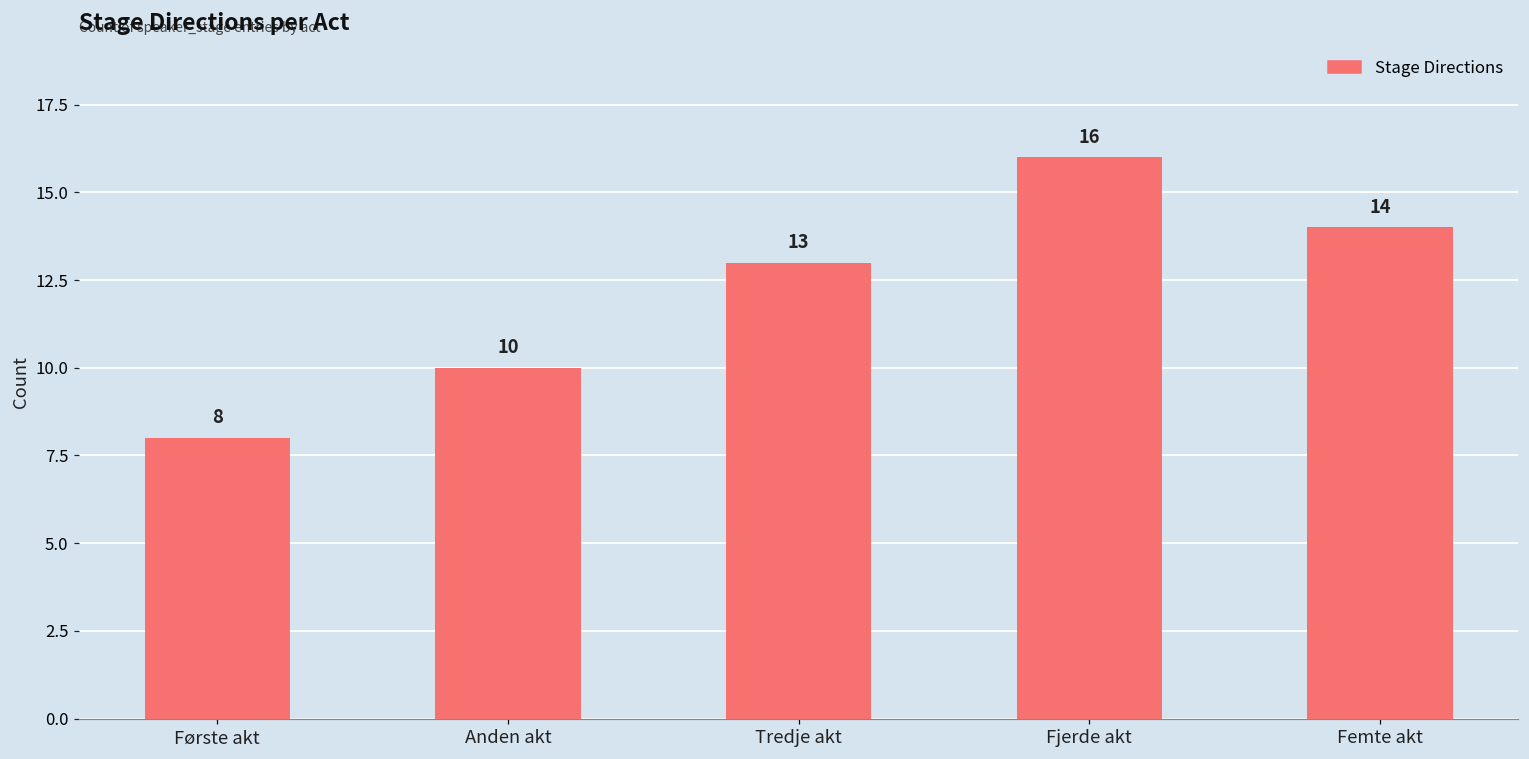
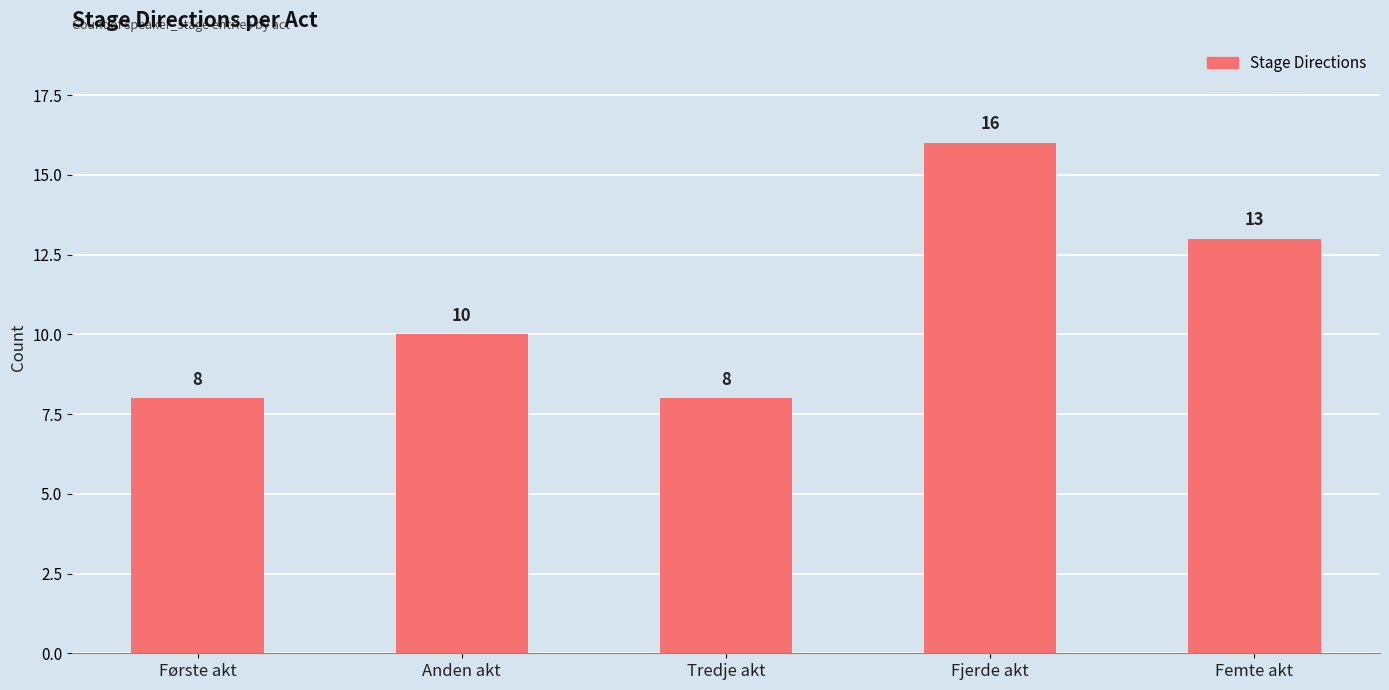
Tredje akt: 13 -> 8
Femte akt: 14 -> 13
